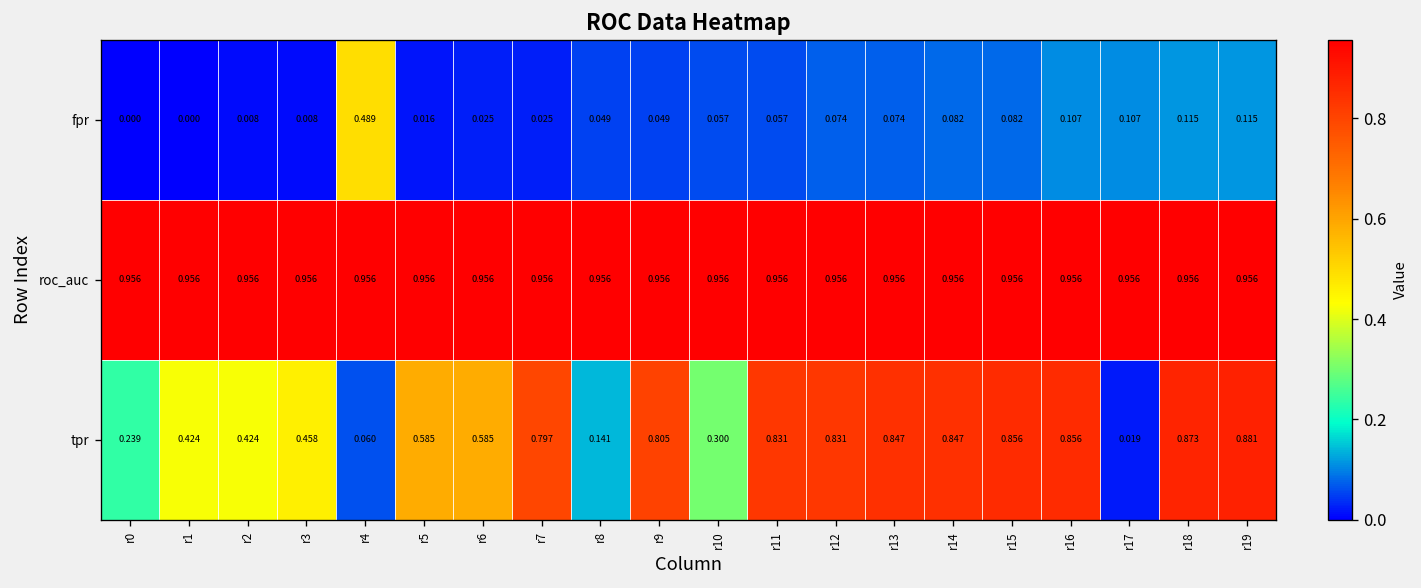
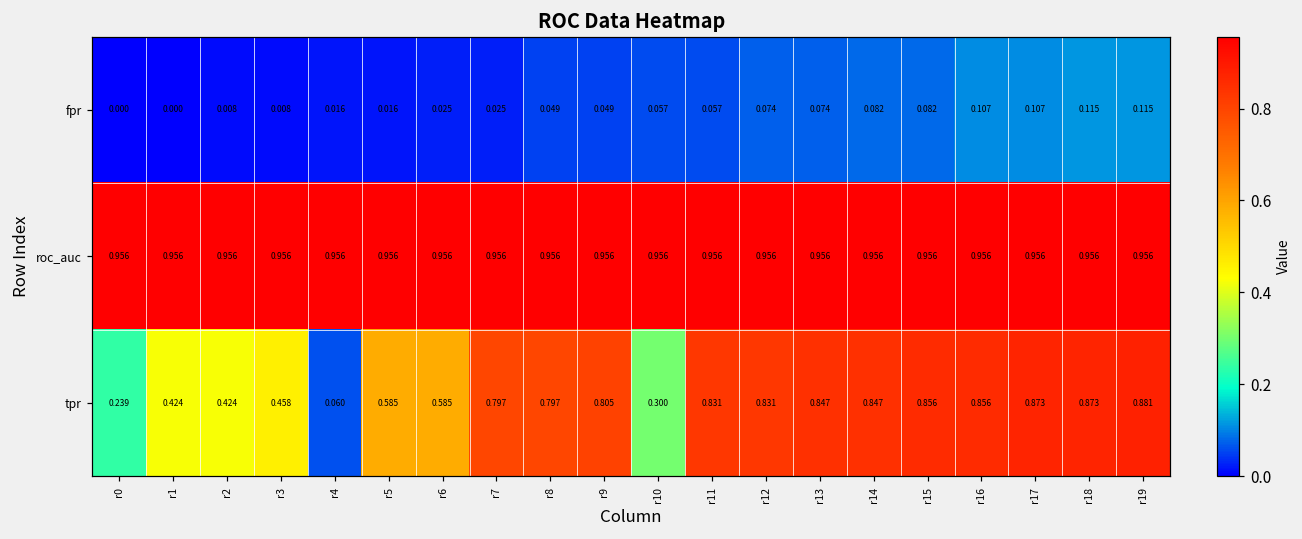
fpr, r4: 0.489 -> 0.016
tpr, r8: 0.141 -> 0.797
tpr, r17: 0.019 -> 0.873
